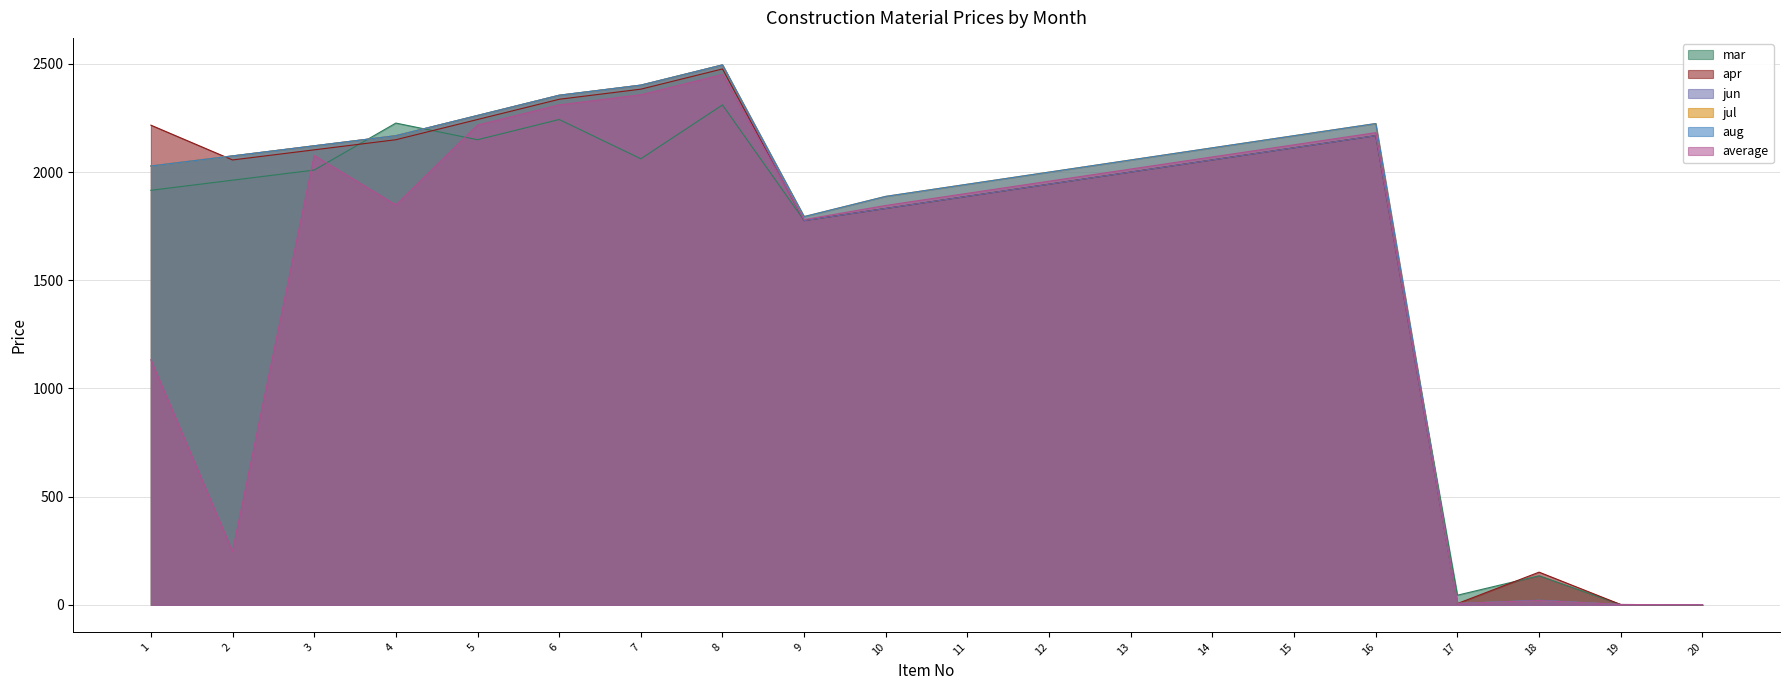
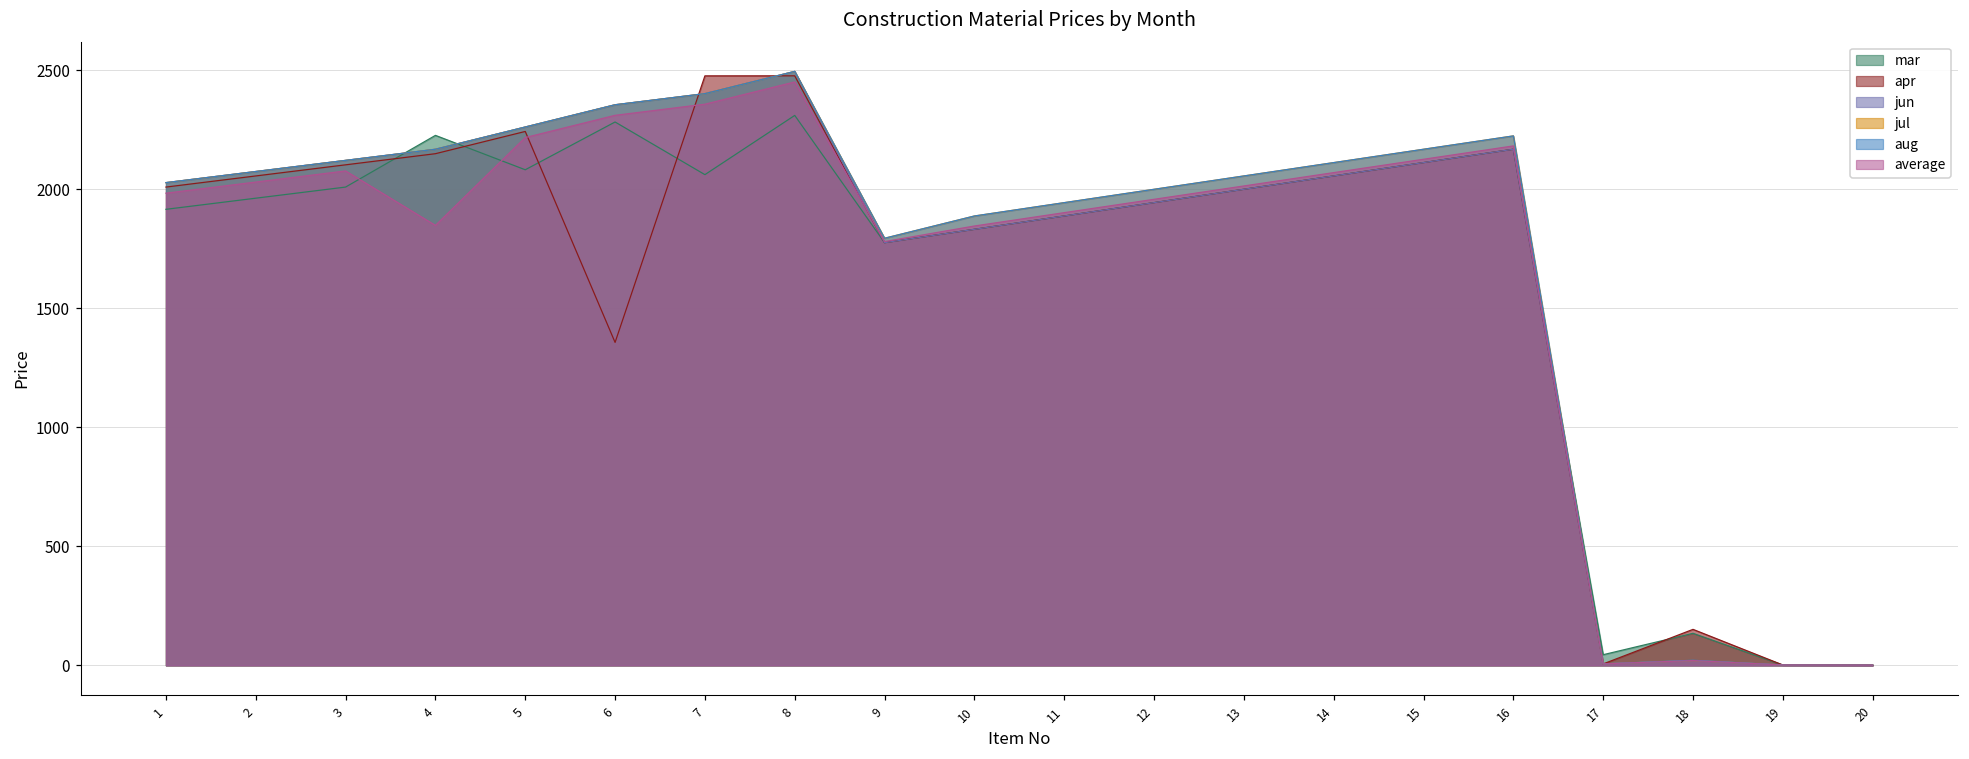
apr, 1: 2220 -> 2010
average, 1: 1130 -> 1980
average, 2: 250 -> 2030
mar, 5: 2150 -> 2080
mar, 6: 2240 -> 2280
apr, 6: 2340 -> 1360
apr, 7: 2380 -> 2480
